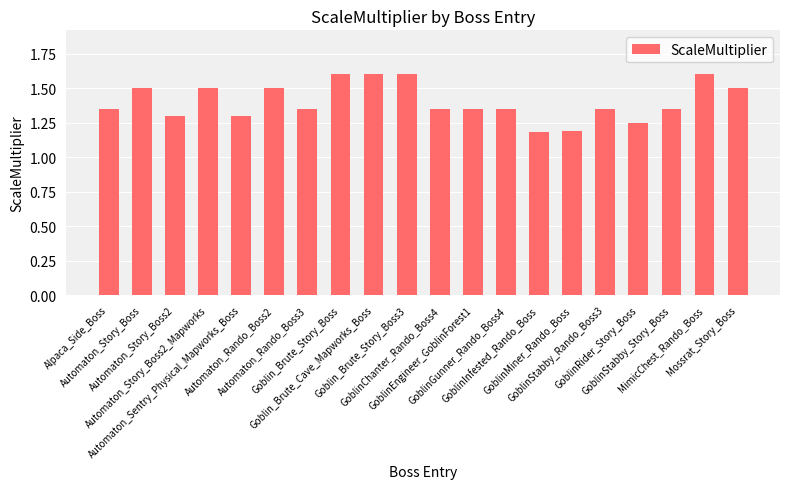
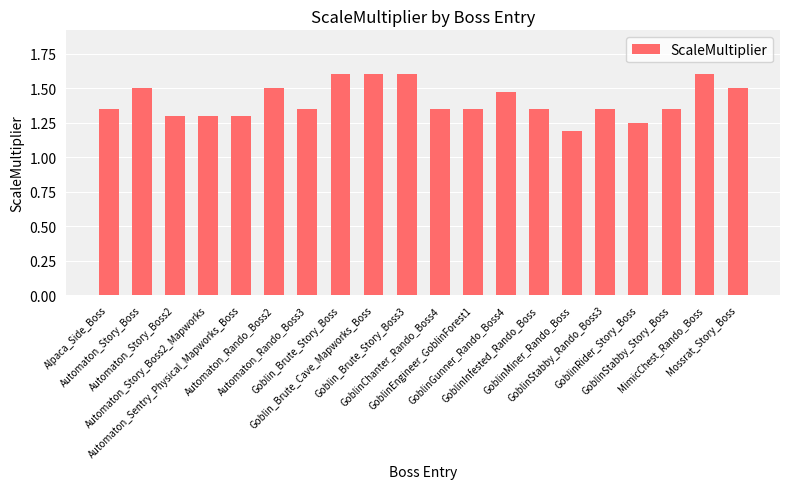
Automaton_Story_Boss2_Mapworks: 1.5 -> 1.3
GoblinGunner_Rando_Boss4: 1.35 -> 1.47
GoblinInfested_Rando_Boss: 1.18 -> 1.35
